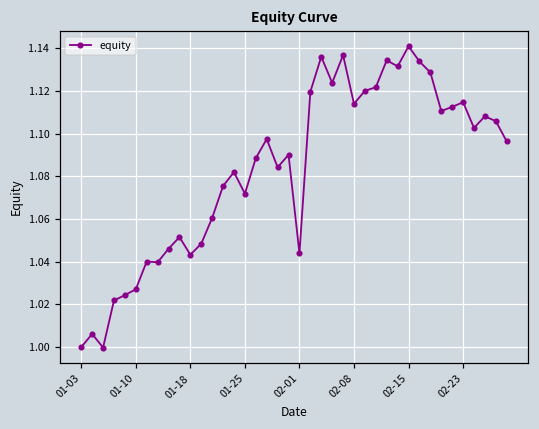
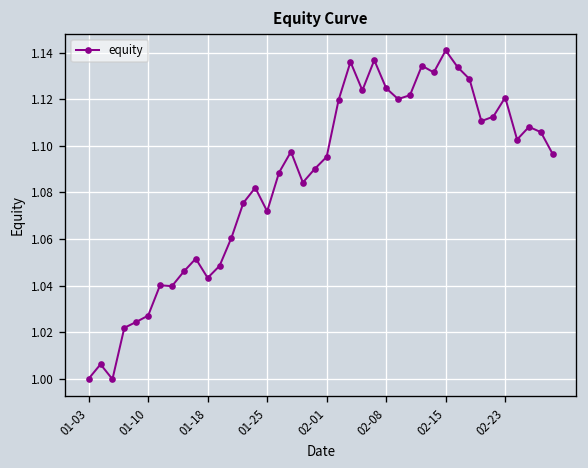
02-01: 1.044 -> 1.095
02-08: 1.114 -> 1.125
02-23: 1.115 -> 1.121
